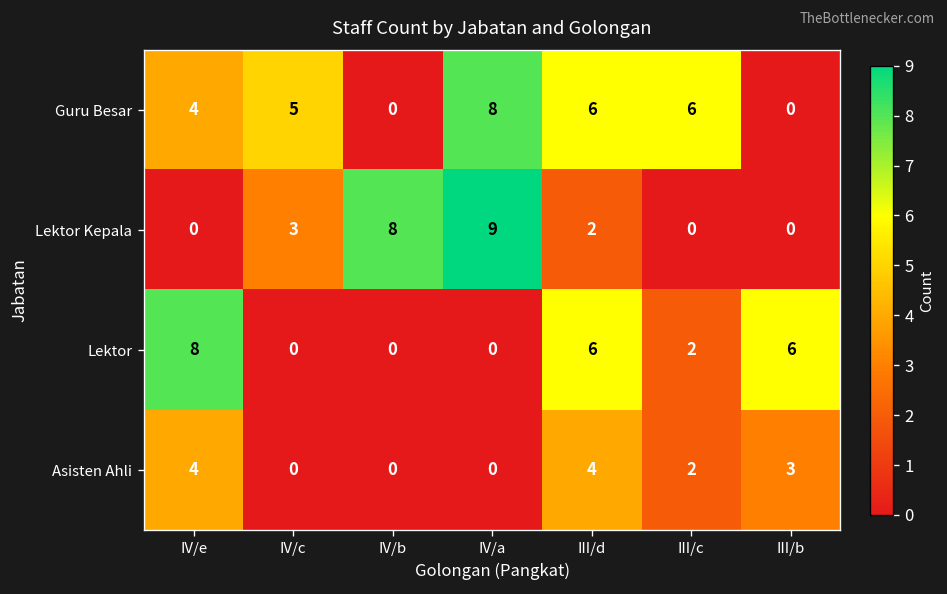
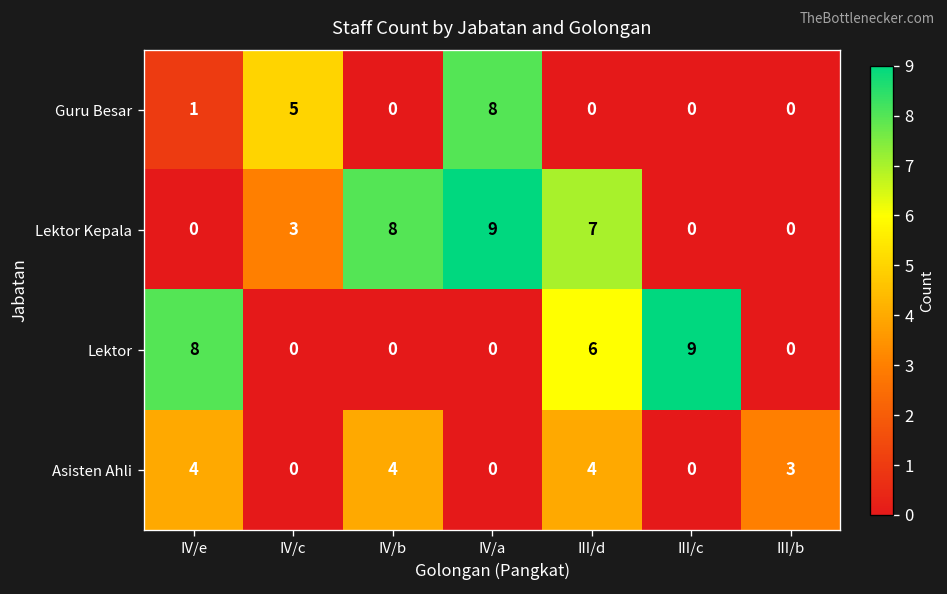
Guru Besar, IV/e: 4 -> 1
Guru Besar, III/d: 6 -> 0
Guru Besar, III/c: 6 -> 0
Lektor Kepala, III/d: 2 -> 7
Lektor, III/c: 2 -> 9
Lektor, III/b: 6 -> 0
Asisten Ahli, IV/b: 0 -> 4
Asisten Ahli, III/c: 2 -> 0
